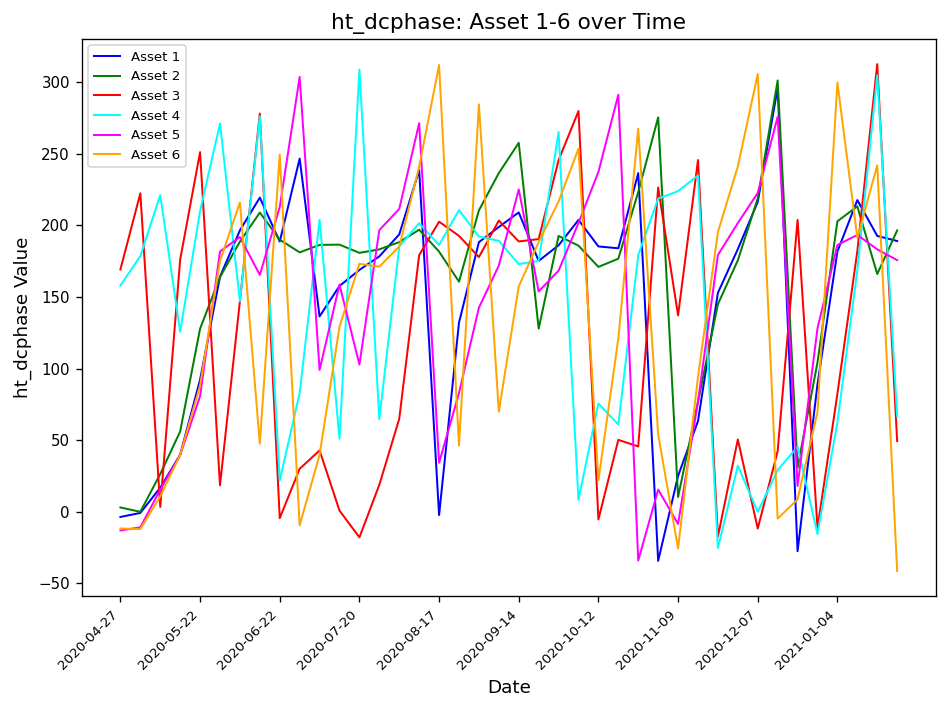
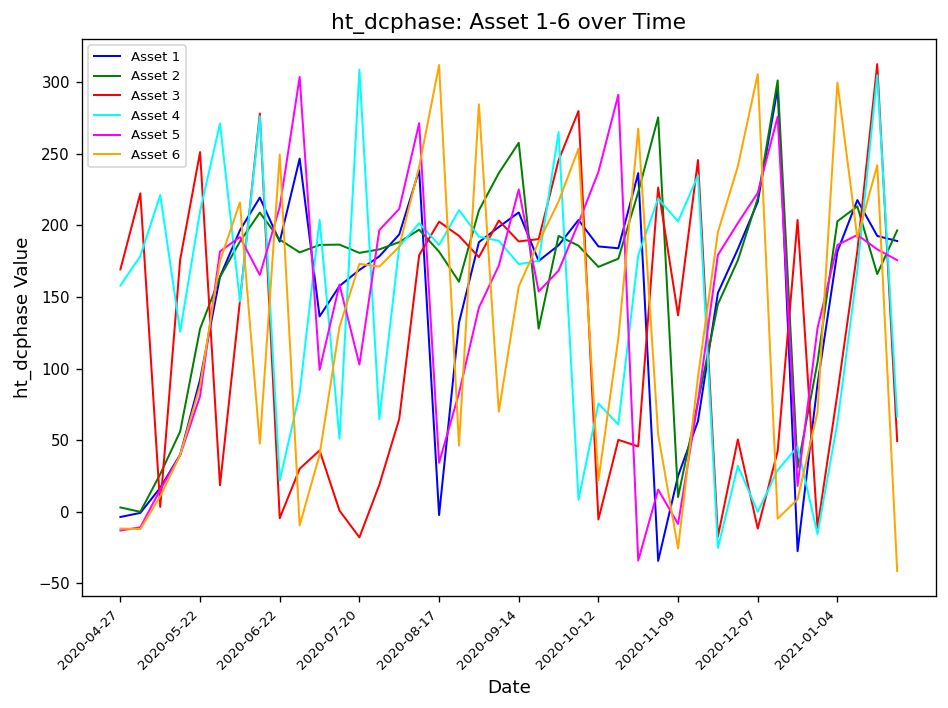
Asset 4, 2020-11-09: 224 -> 203
